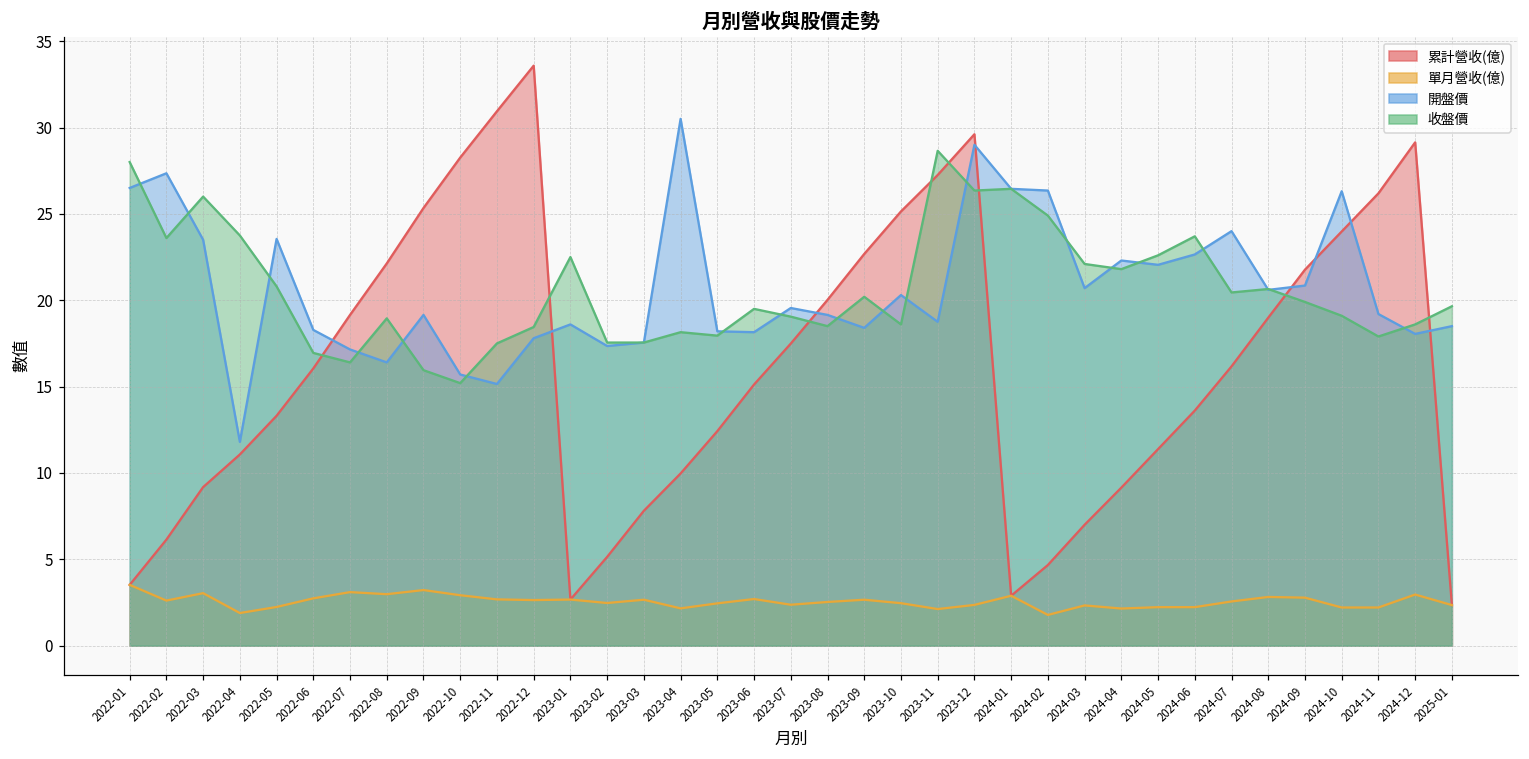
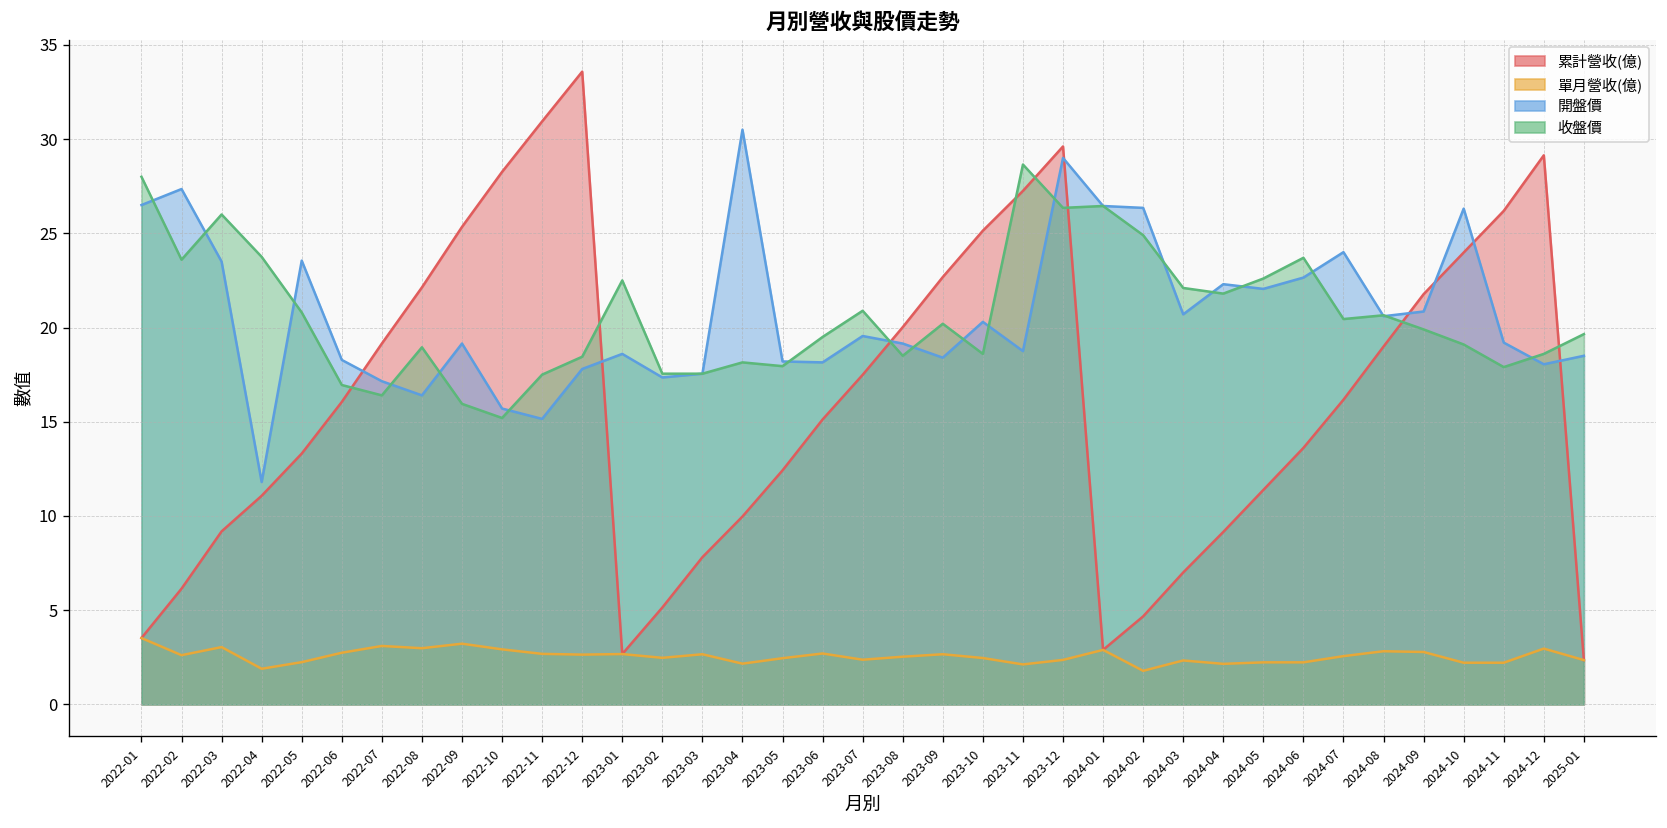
收盤價, 2023-07: 19.1 -> 20.9
